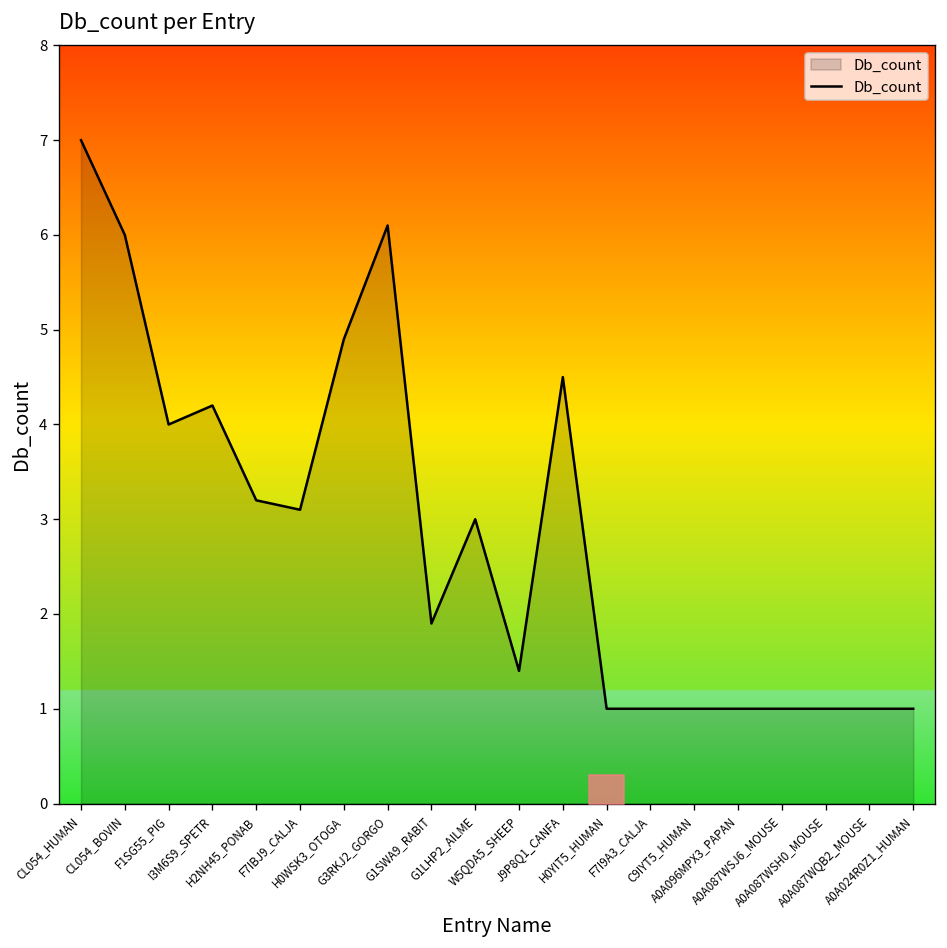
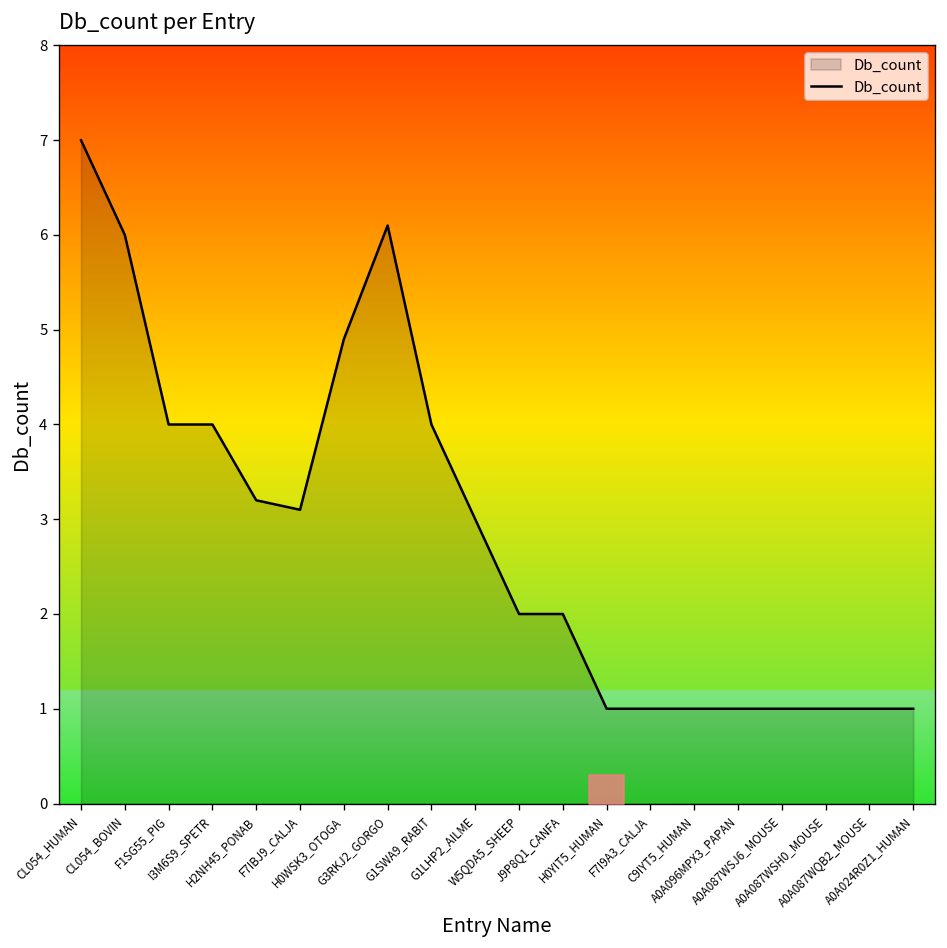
I3M6S9_SPETR: 4.2 -> 4.0
G1SWA9_RABIT: 1.9 -> 4.0
W5QDA5_SHEEP: 1.4 -> 2.0
J9P8Q1_CANFA: 4.5 -> 2.0
